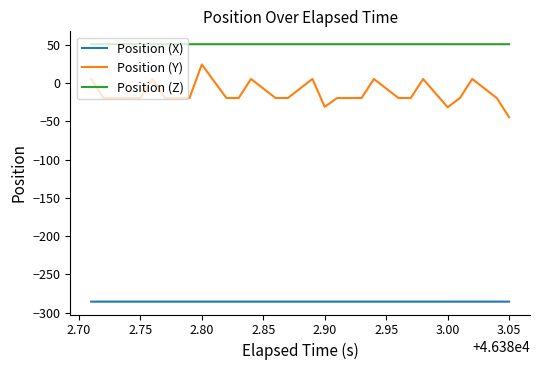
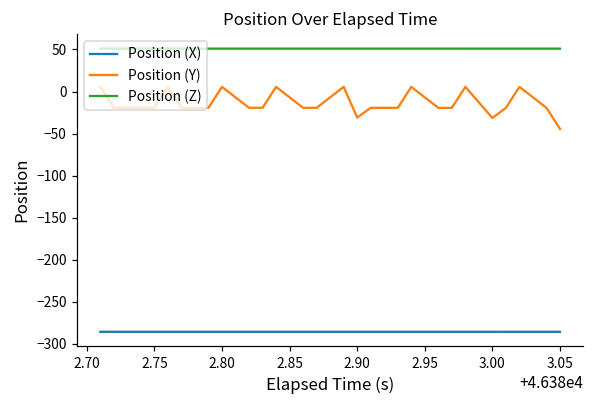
Position (Y), 2.80: 20 -> 10
